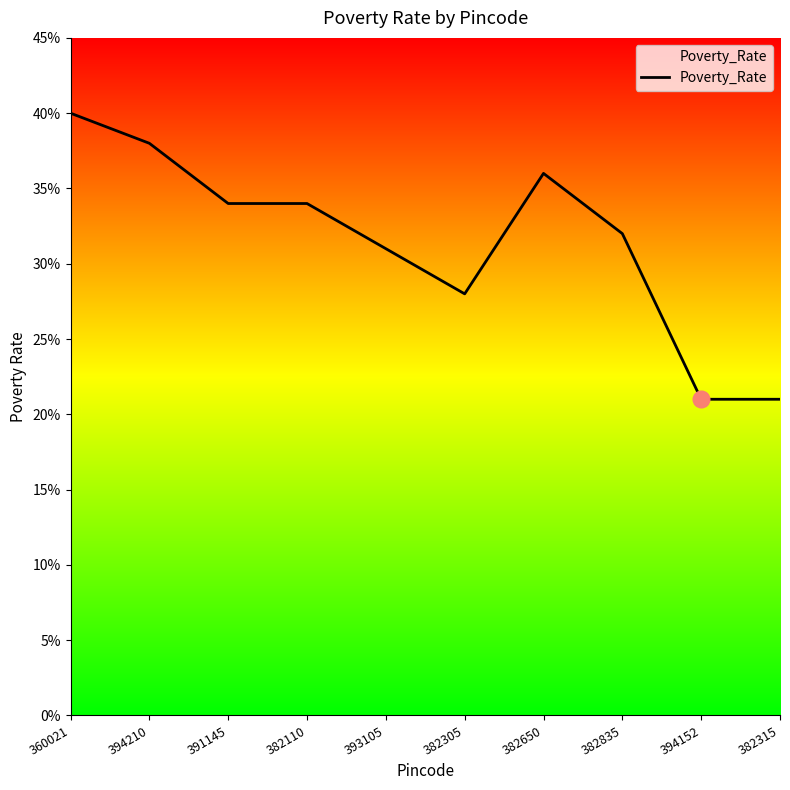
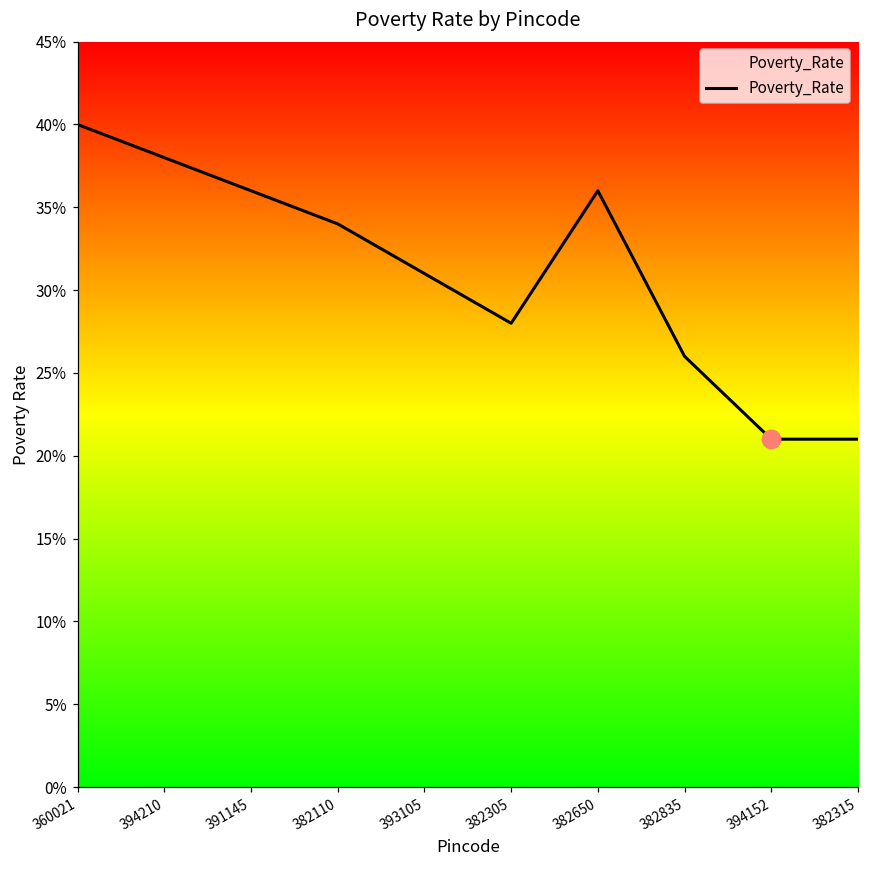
Poverty_Rate, 391145: 34.0% -> 36.0%
Poverty_Rate, 382835: 32.0% -> 26.0%
